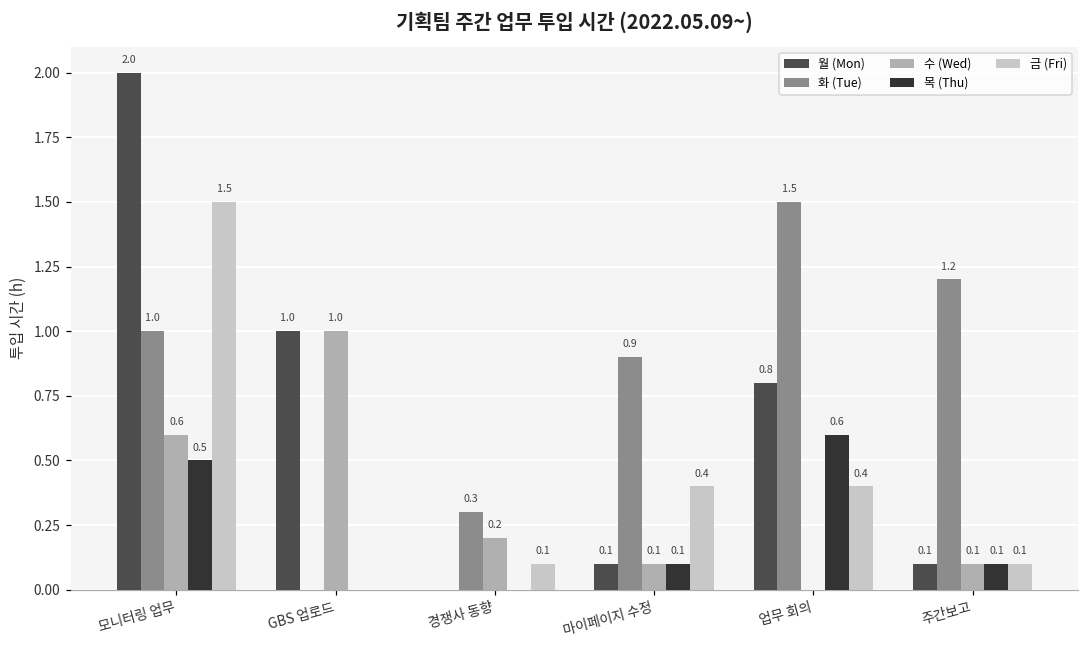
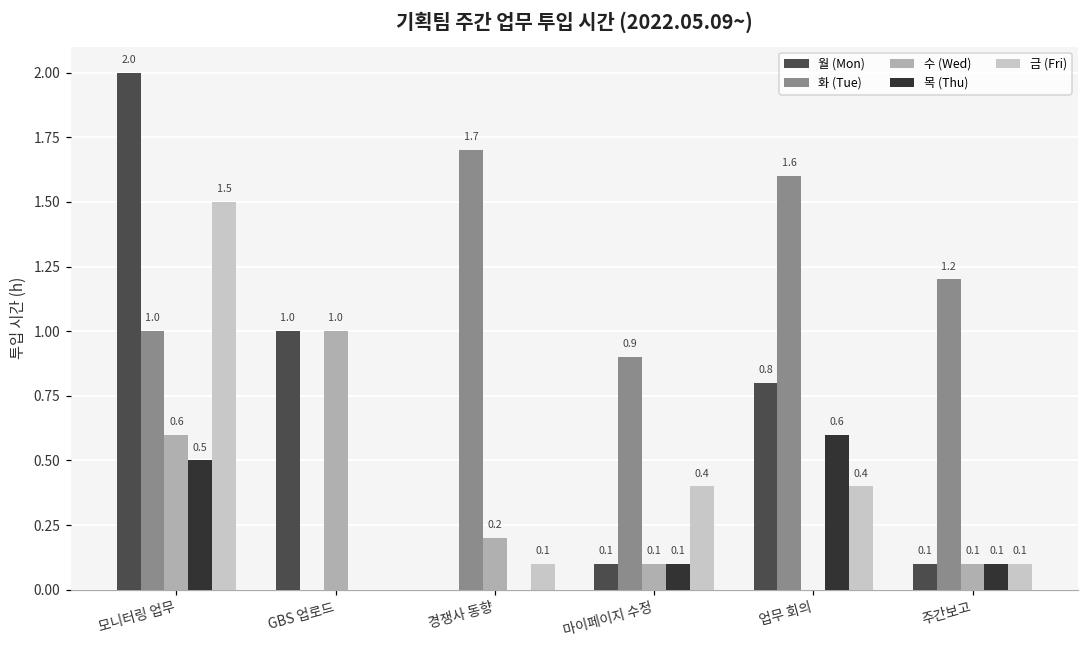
화 (Tue), 경쟁사 동향: 0.3 -> 1.7
화 (Tue), 업무 회의: 1.5 -> 1.6
